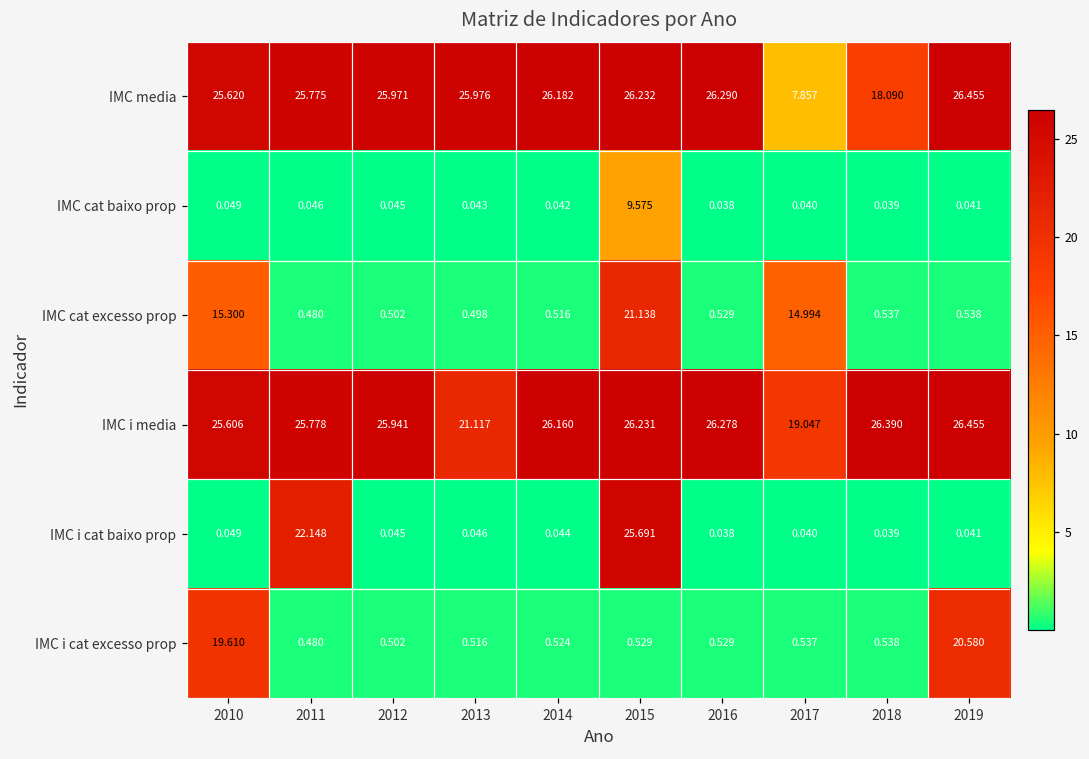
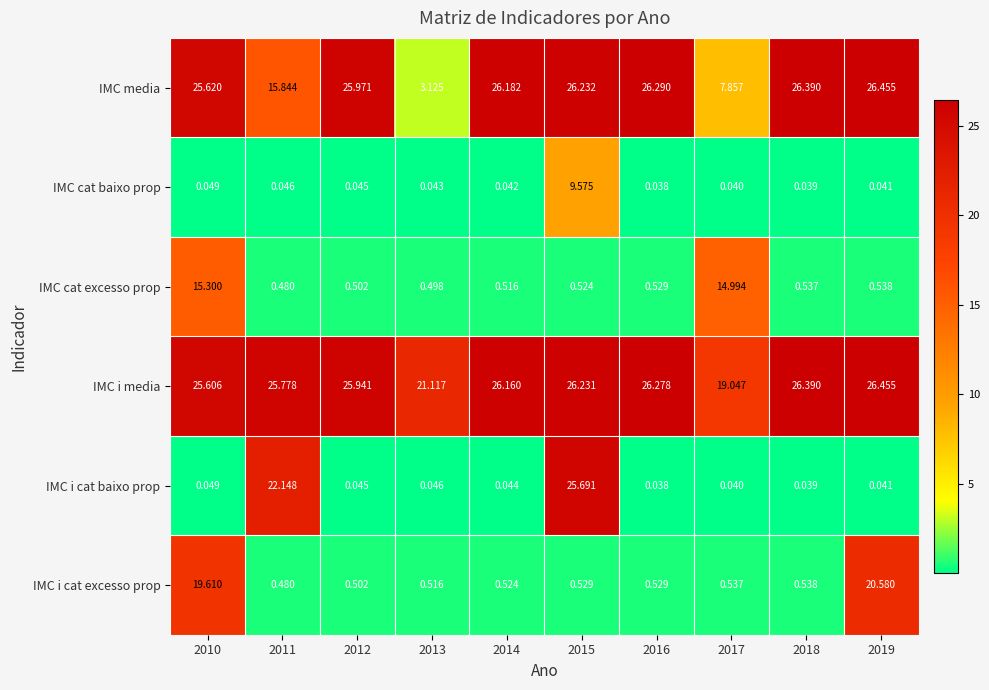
IMC media, 2011: 25.775 -> 15.844
IMC media, 2013: 25.976 -> 3.125
IMC media, 2018: 18.090 -> 26.390
IMC cat excesso prop, 2015: 21.138 -> 0.524
